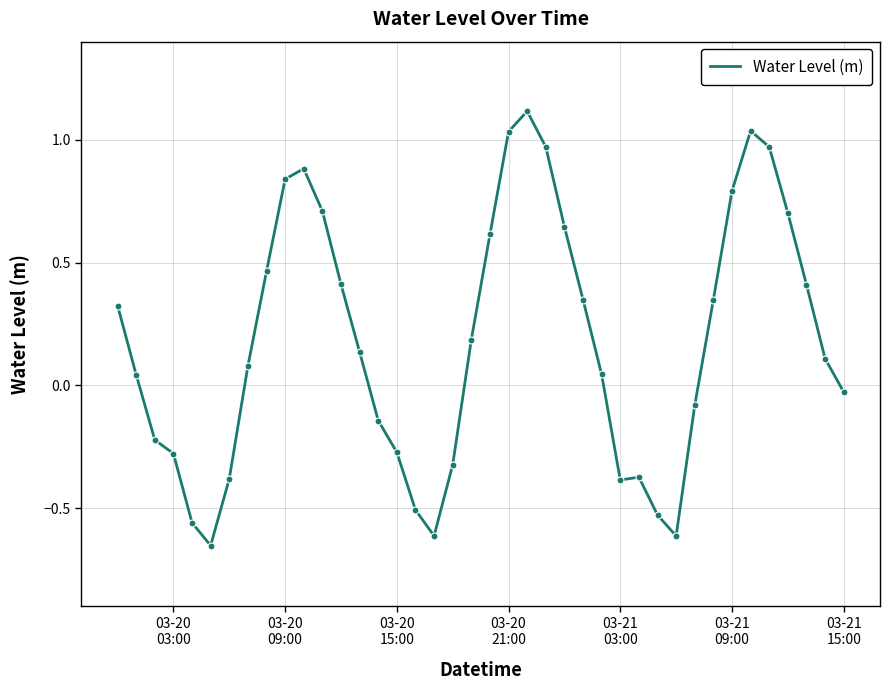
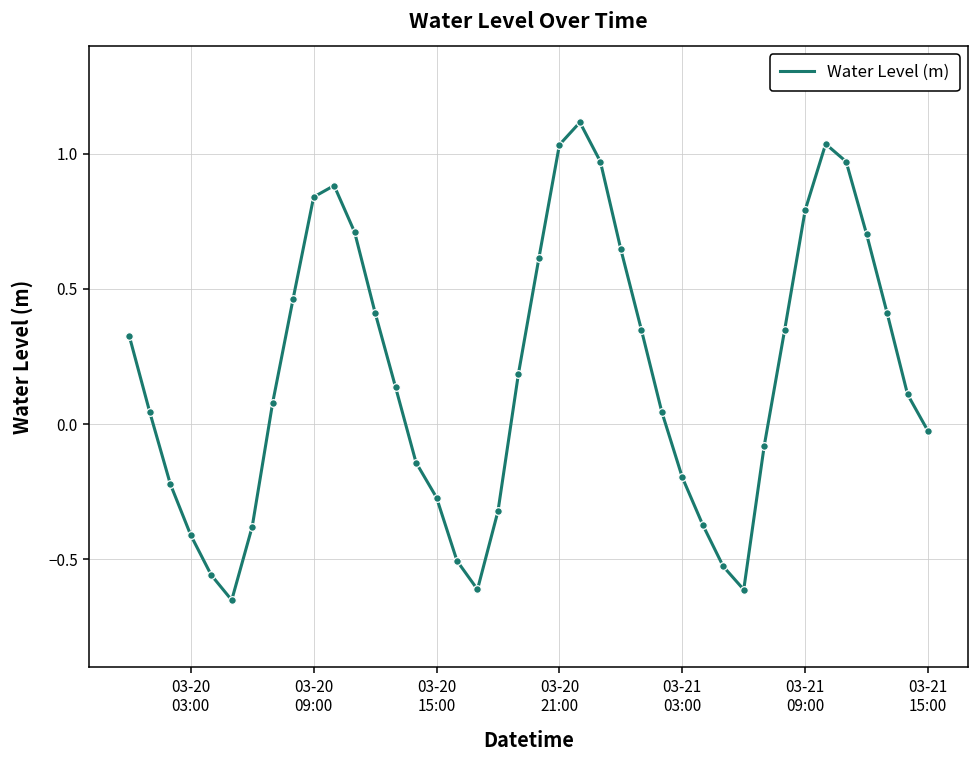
03-20 03:00: -0.28 -> -0.41
03-21 03:00: -0.38 -> -0.20
